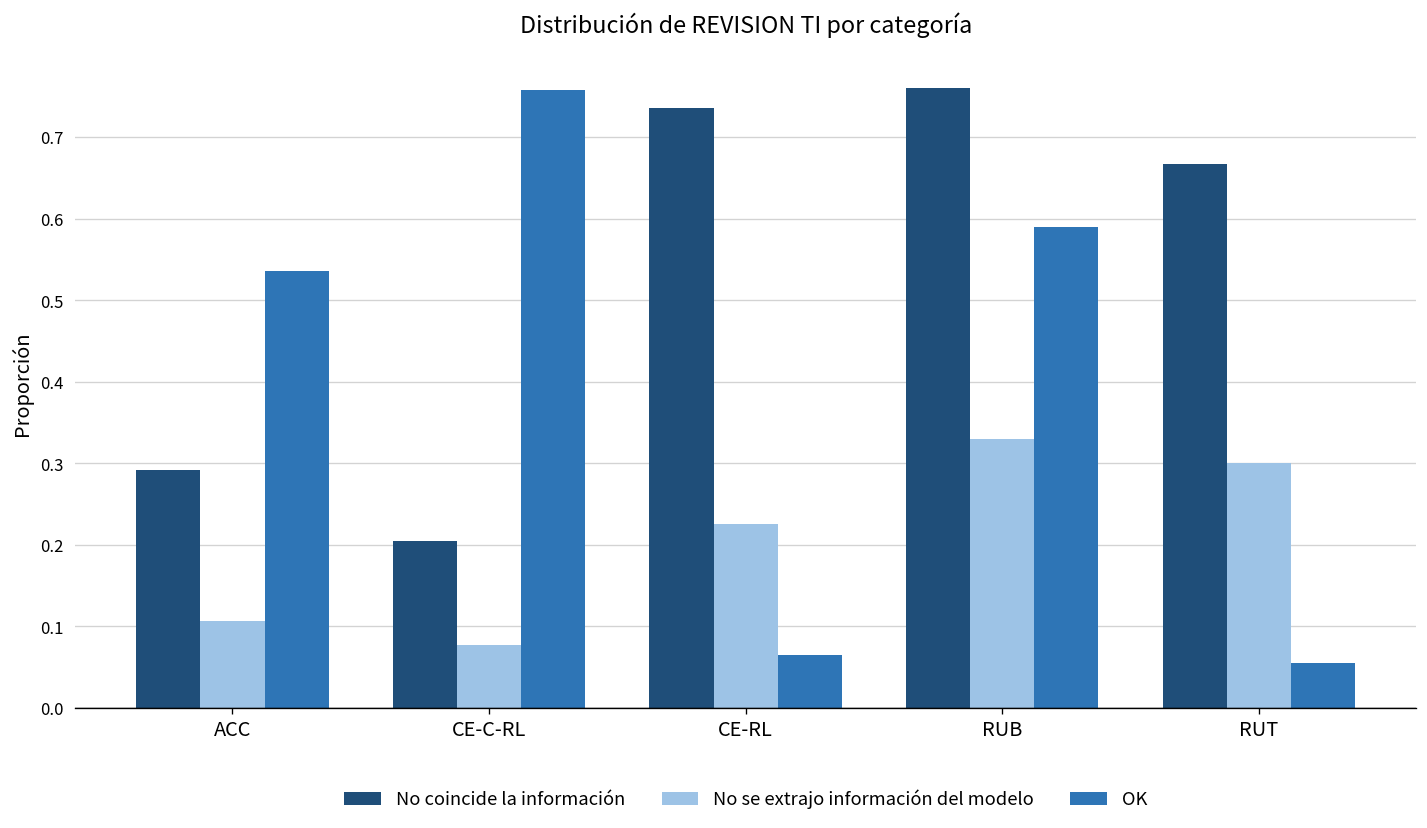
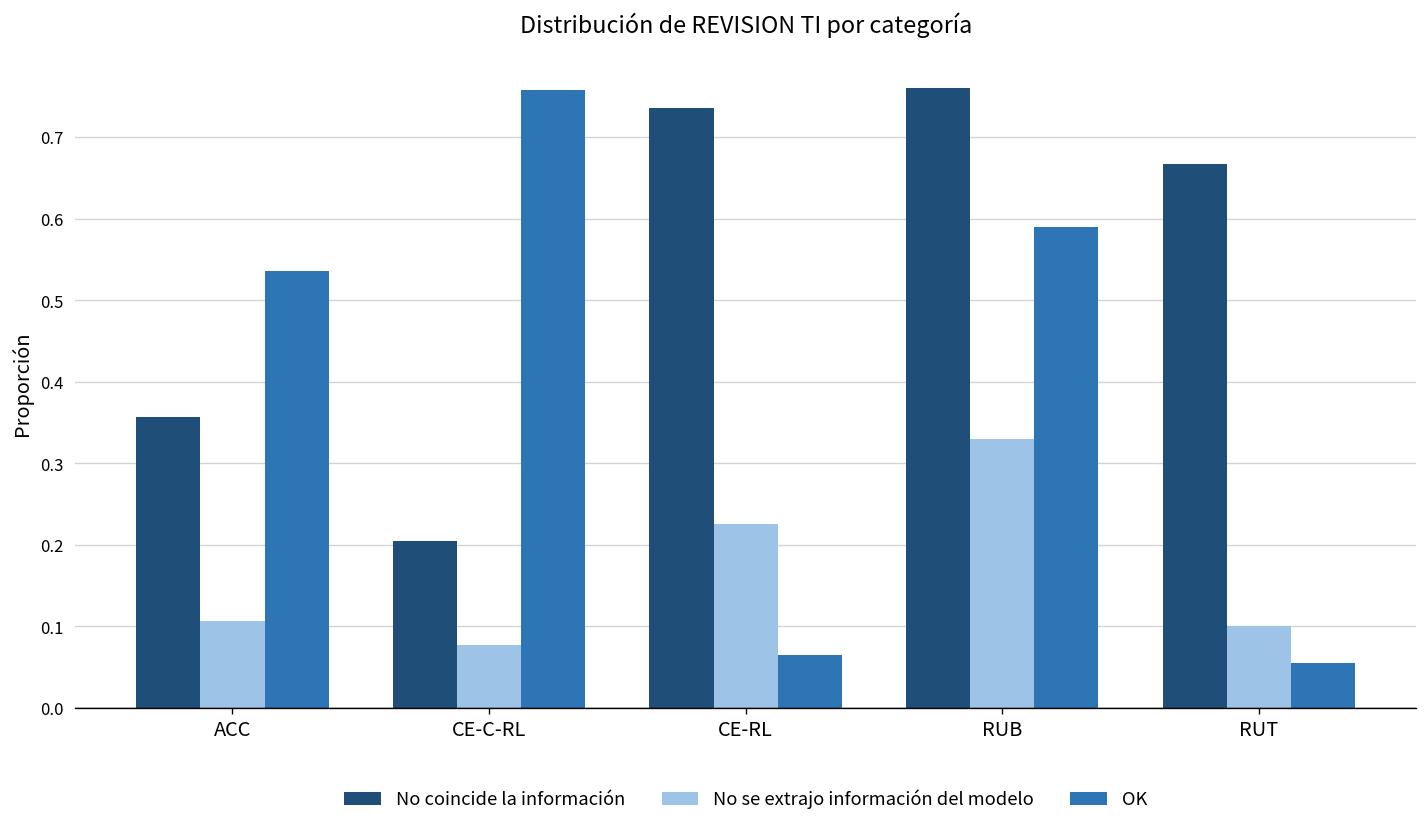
No coincide la información, ACC: 0.29 -> 0.36
No se extrajo información del modelo, RUT: 0.3 -> 0.1
